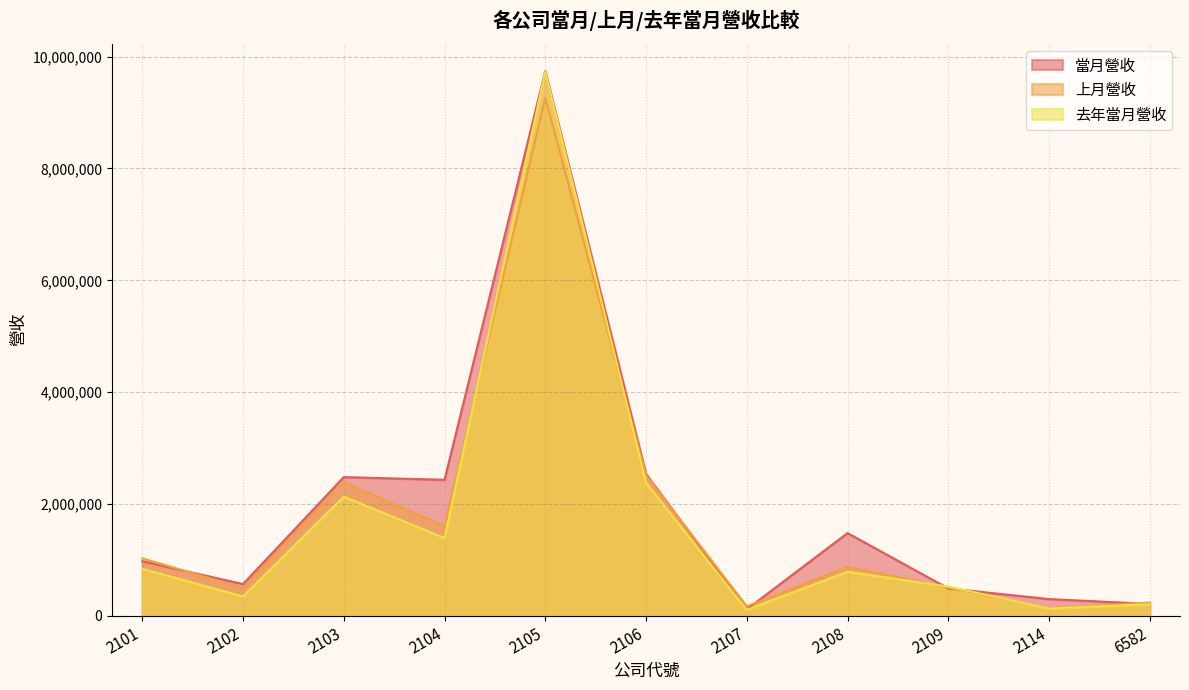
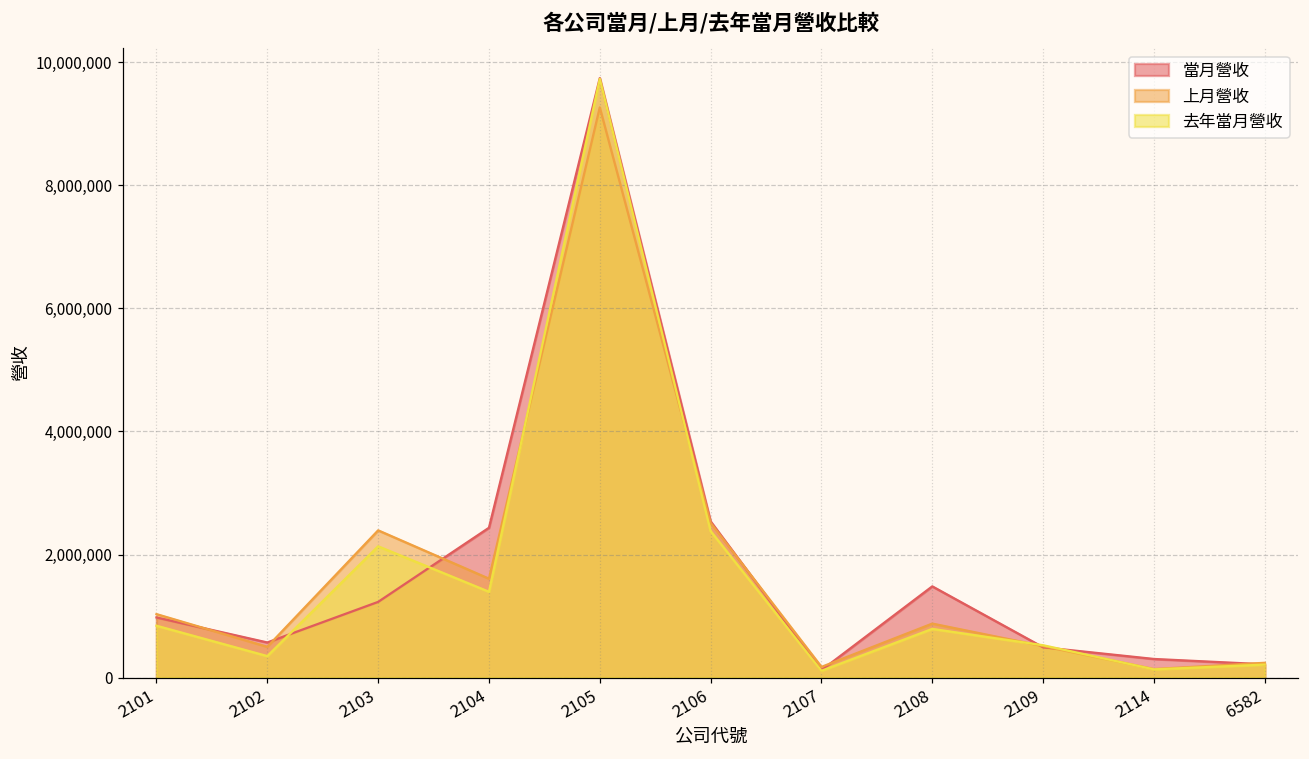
當月營收, 2103: 2,500,000 -> 1,200,000
